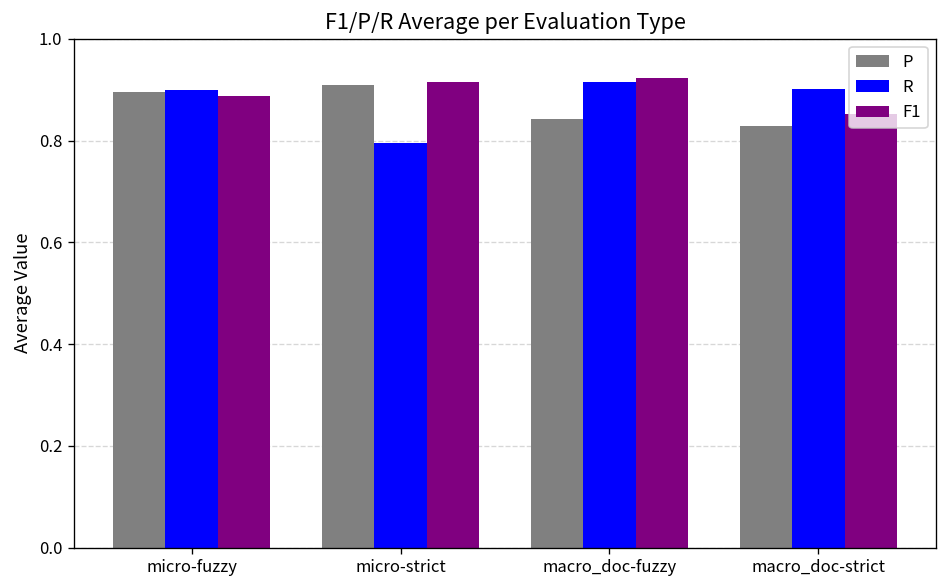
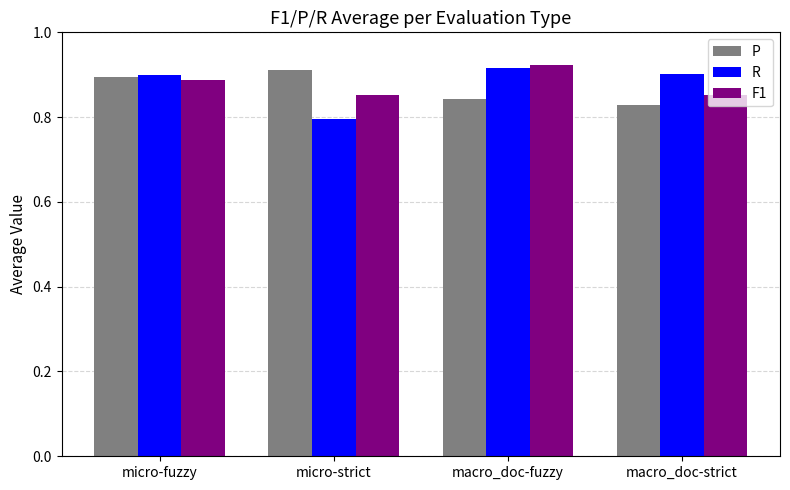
F1, micro-strict: 0.92 -> 0.85
